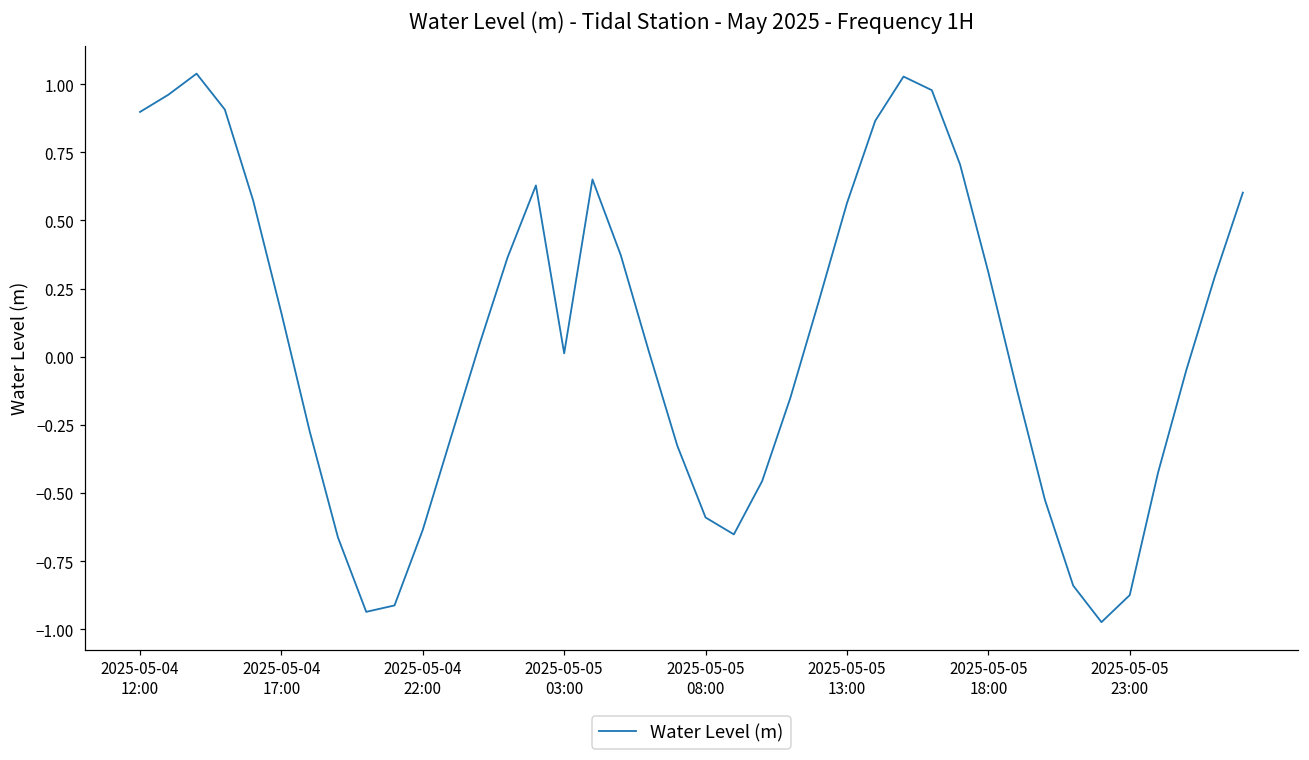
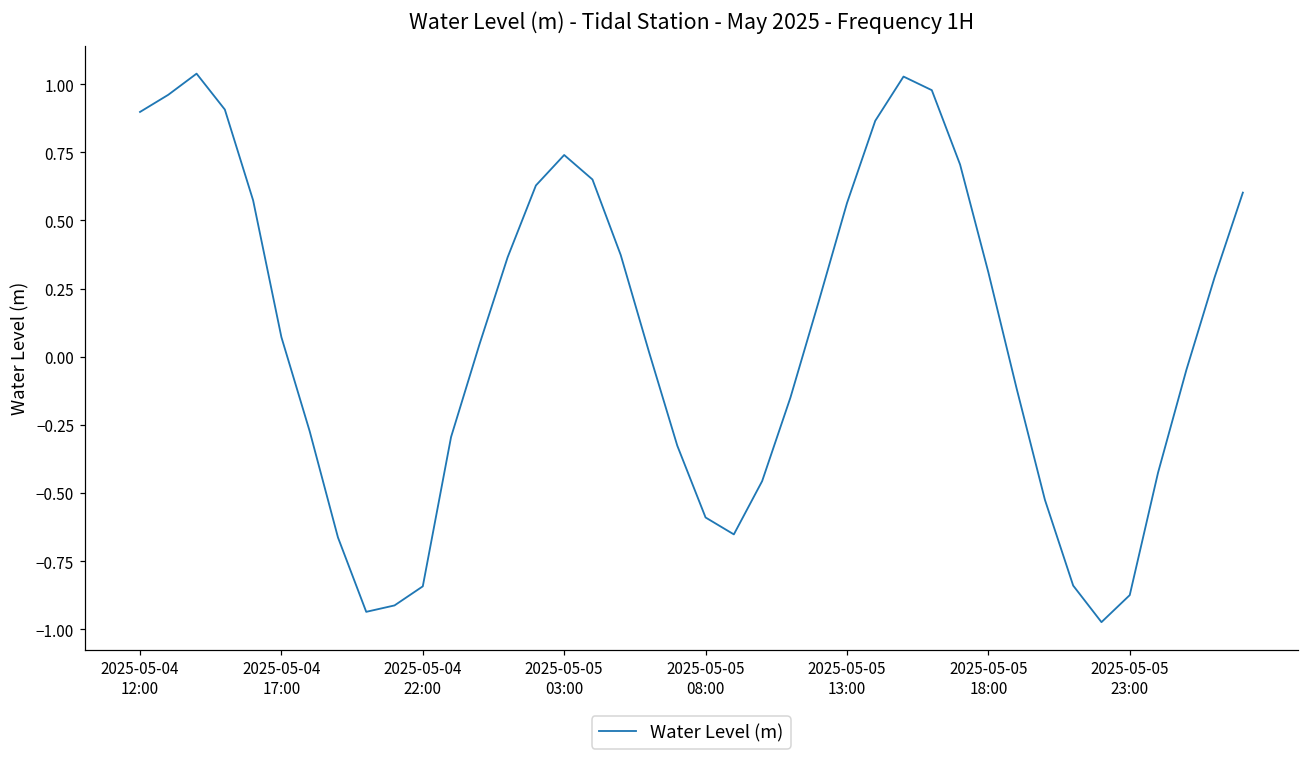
2025-05-04 17:00: 0.16 -> 0.07
2025-05-04 22:00: -0.63 -> -0.84
2025-05-05 03:00: 0.01 -> 0.74
